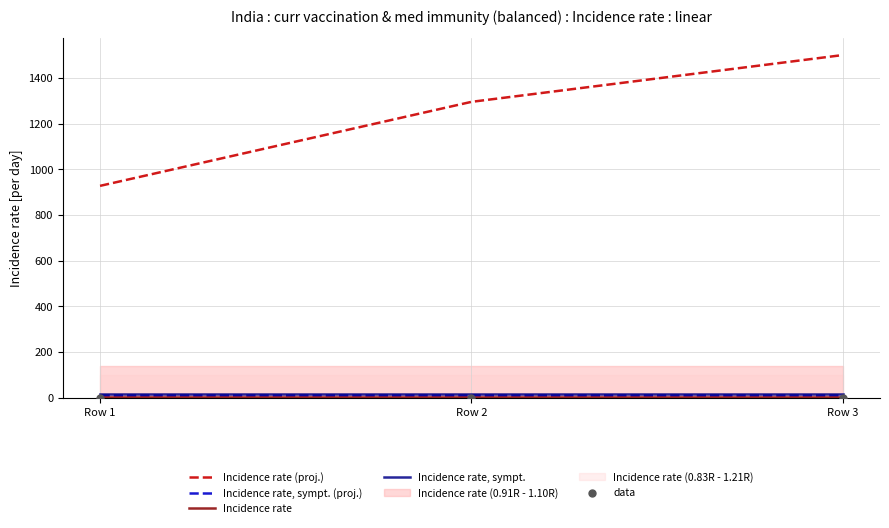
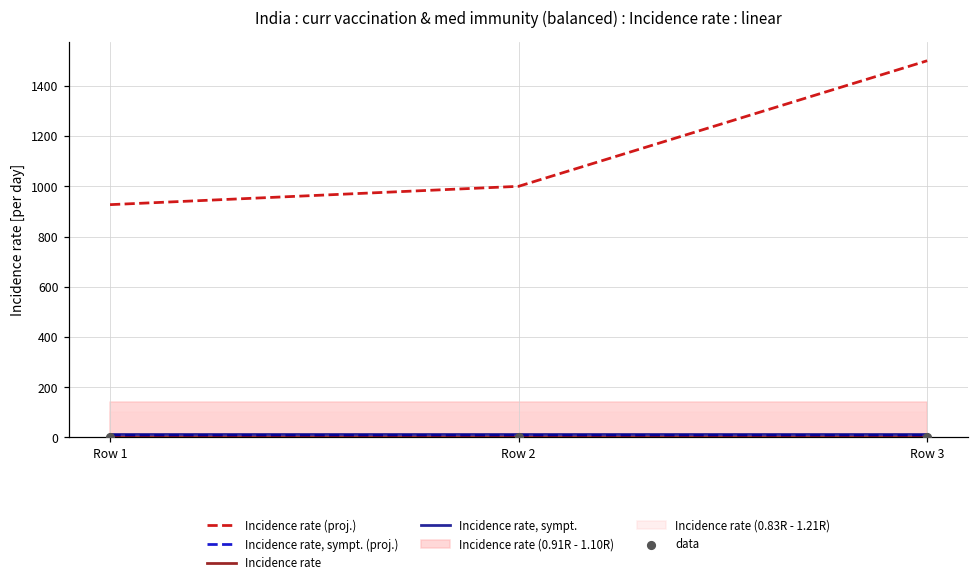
Incidence rate (proj.), Row 2: 1300 -> 1000
